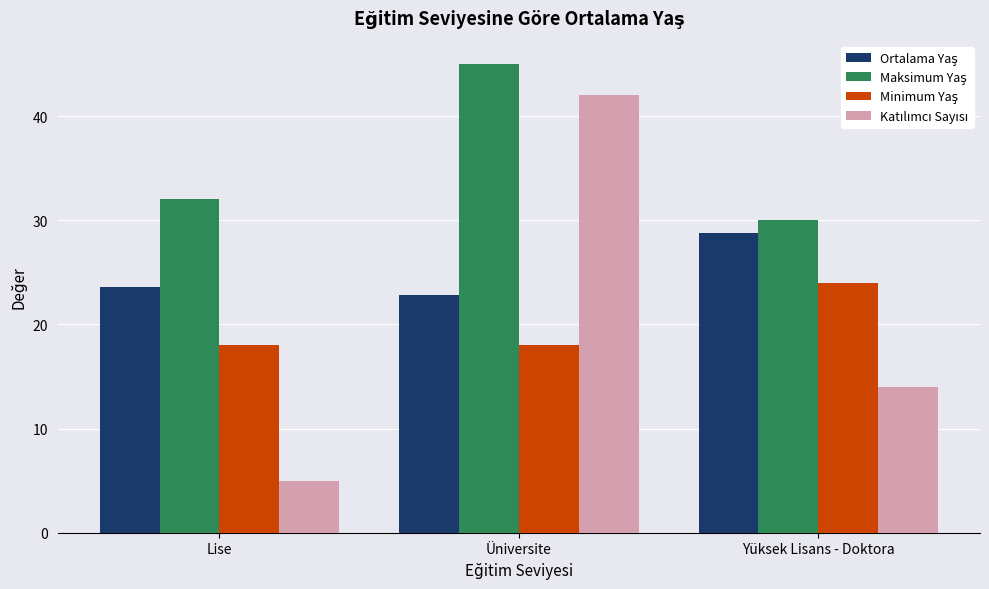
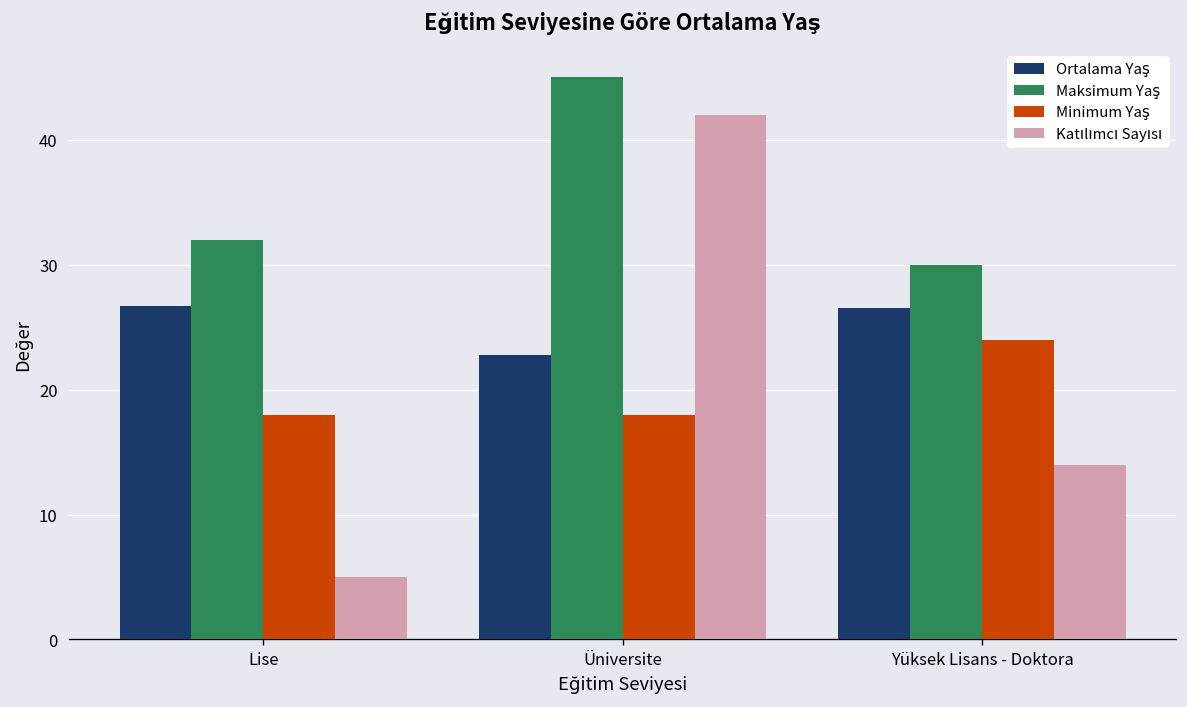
Ortalama Yaş, Lise: 23.6 -> 26.7
Ortalama Yaş, Yüksek Lisans - Doktora: 28.8 -> 26.5
